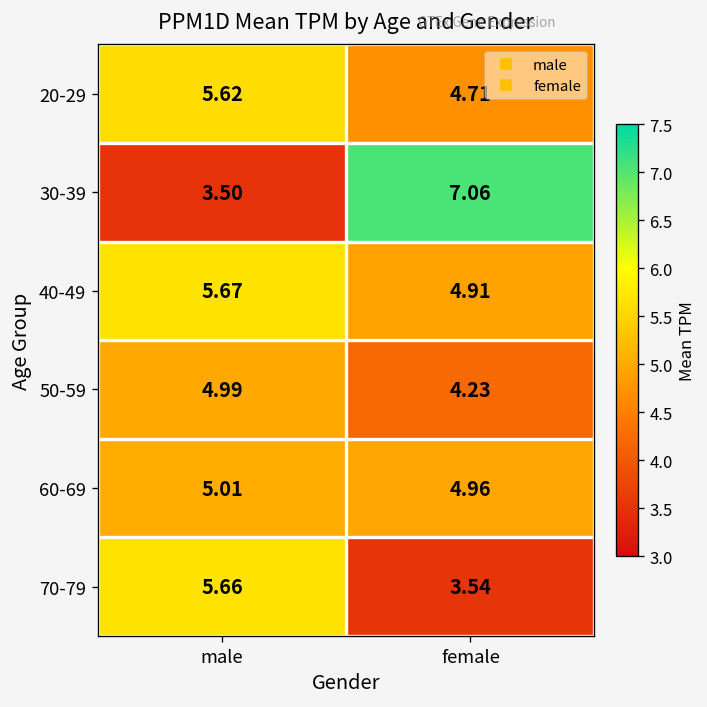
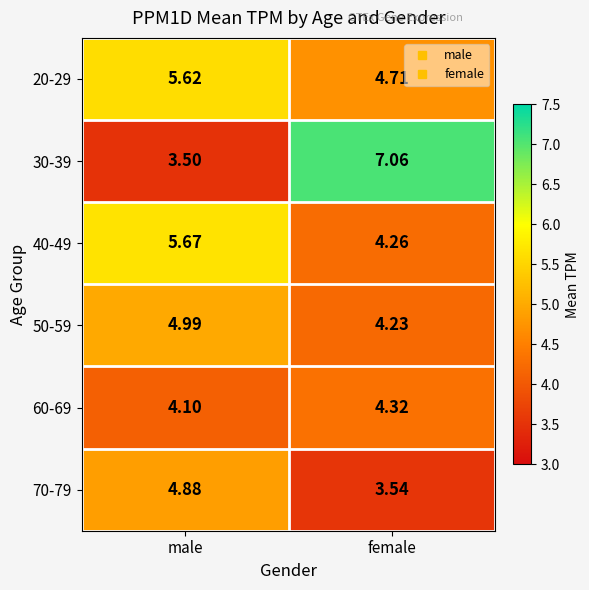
40-49, female: 4.91 -> 4.26
60-69, male: 5.01 -> 4.10
60-69, female: 4.96 -> 4.32
70-79, male: 5.66 -> 4.88
